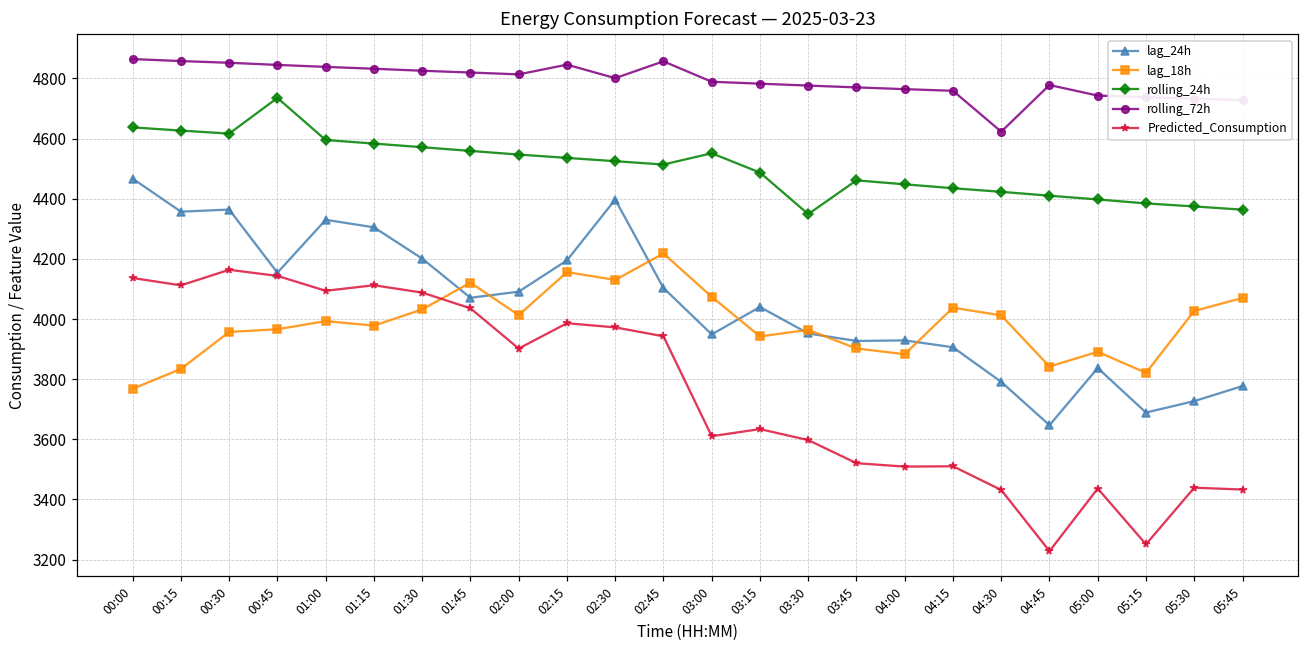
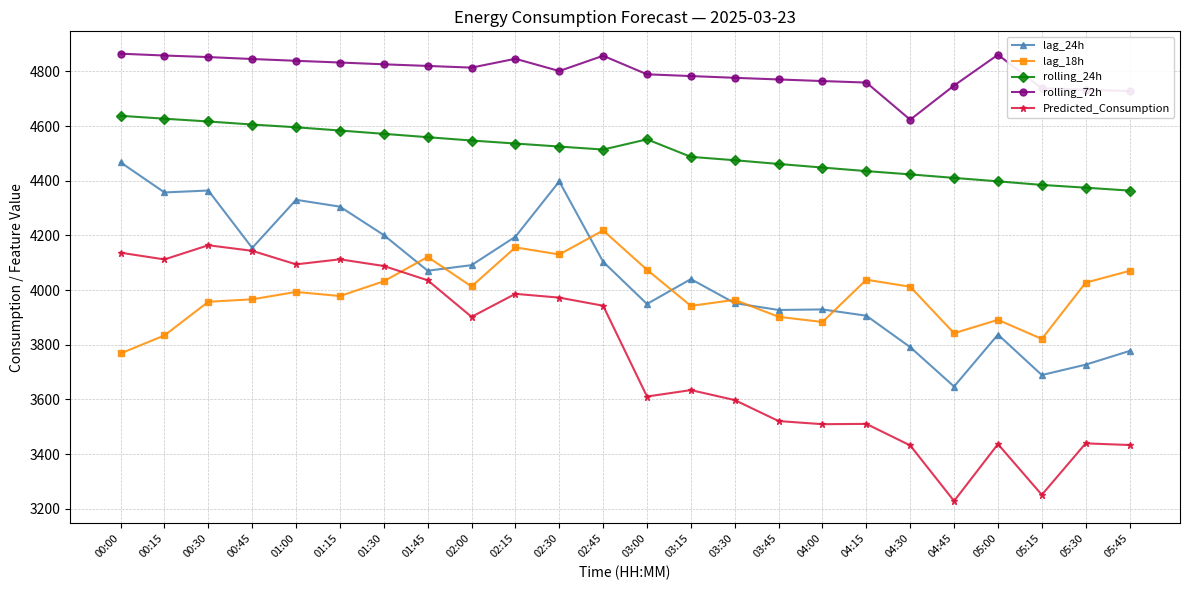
rolling_24h, 00:45: 4740 -> 4610
rolling_24h, 03:30: 4350 -> 4470
rolling_72h, 04:45: 4780 -> 4750
rolling_72h, 05:00: 4740 -> 4860
